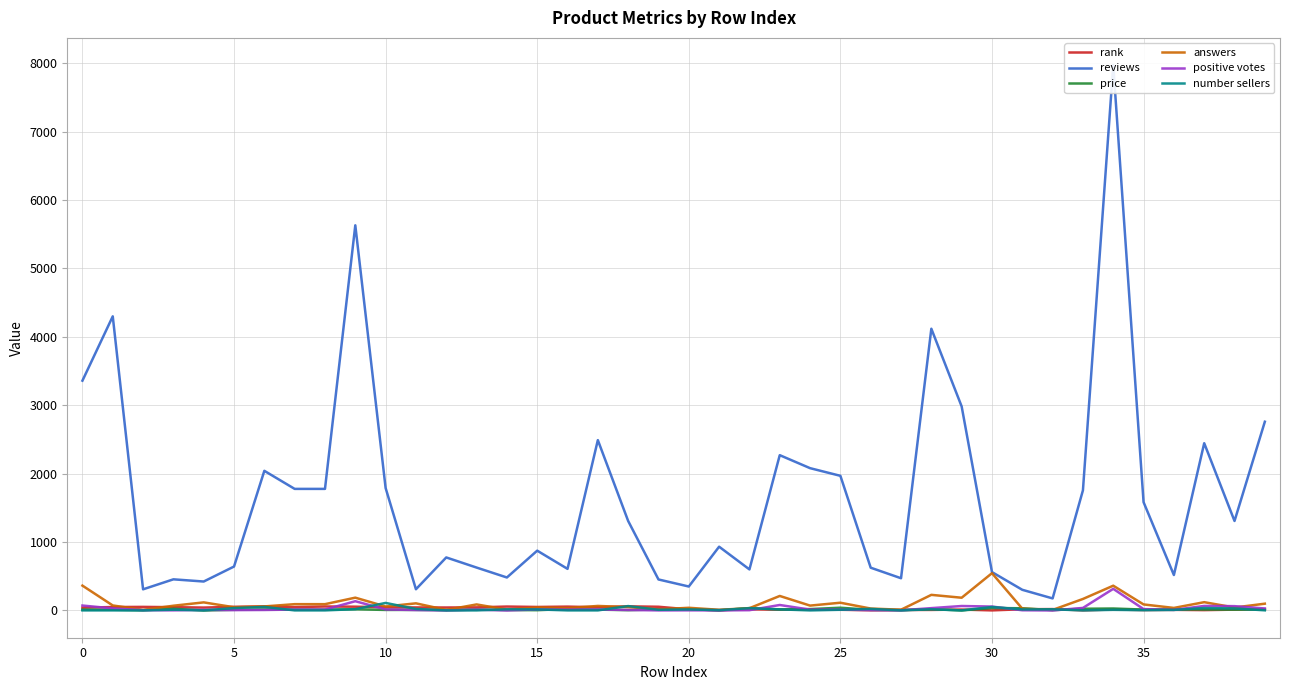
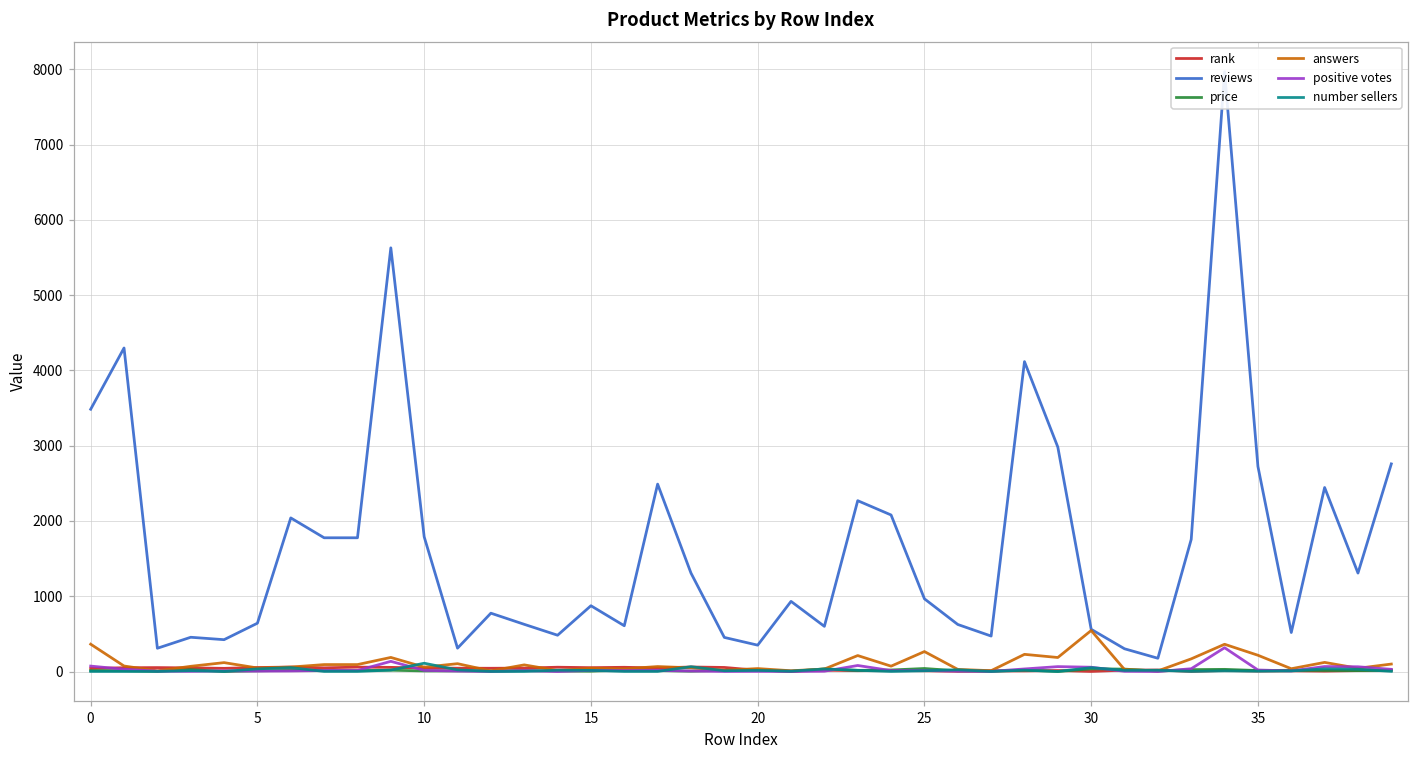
reviews, 0: 3400 -> 3500
reviews, 25: 2000 -> 1000
answers, 25: 100 -> 300
reviews, 35: 1600 -> 2700
answers, 35: 100 -> 200
